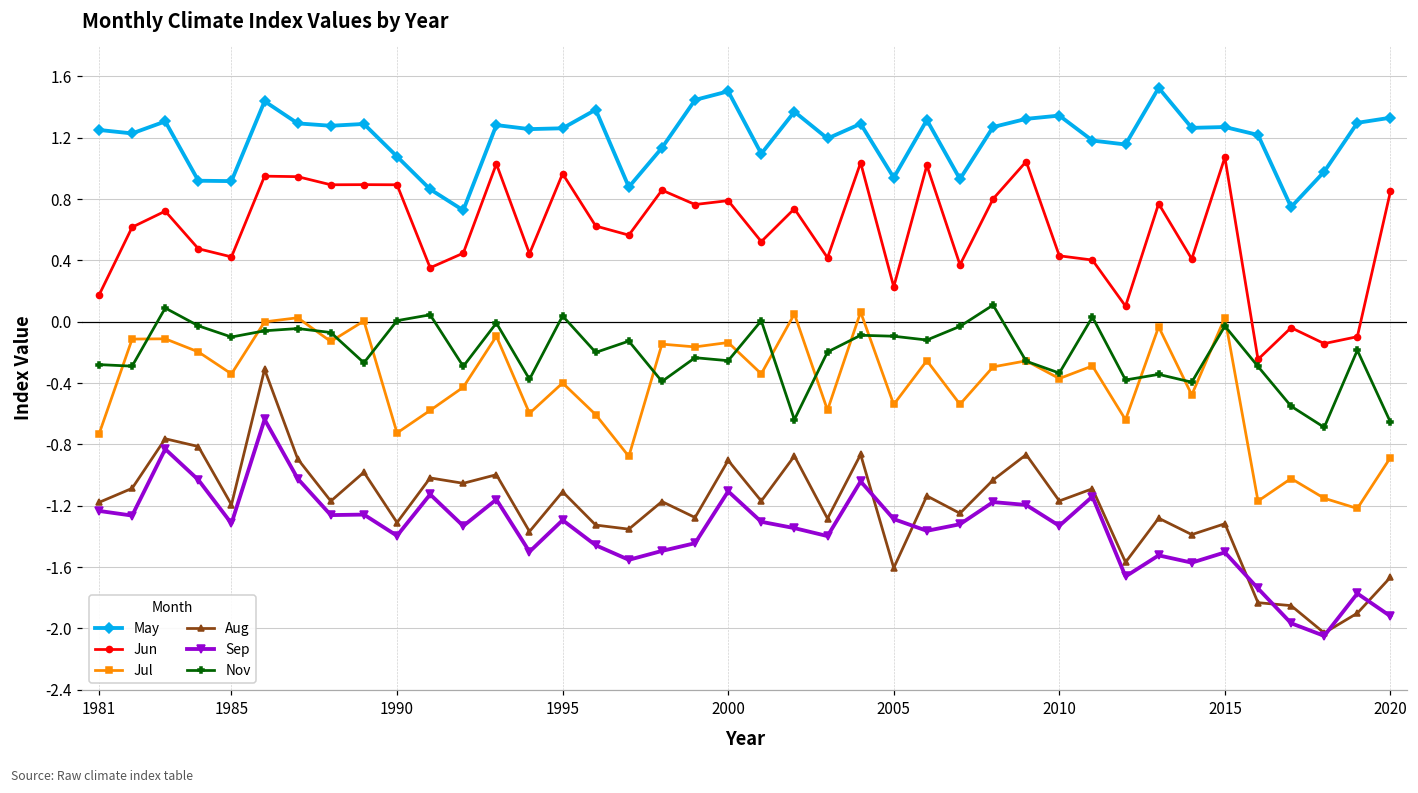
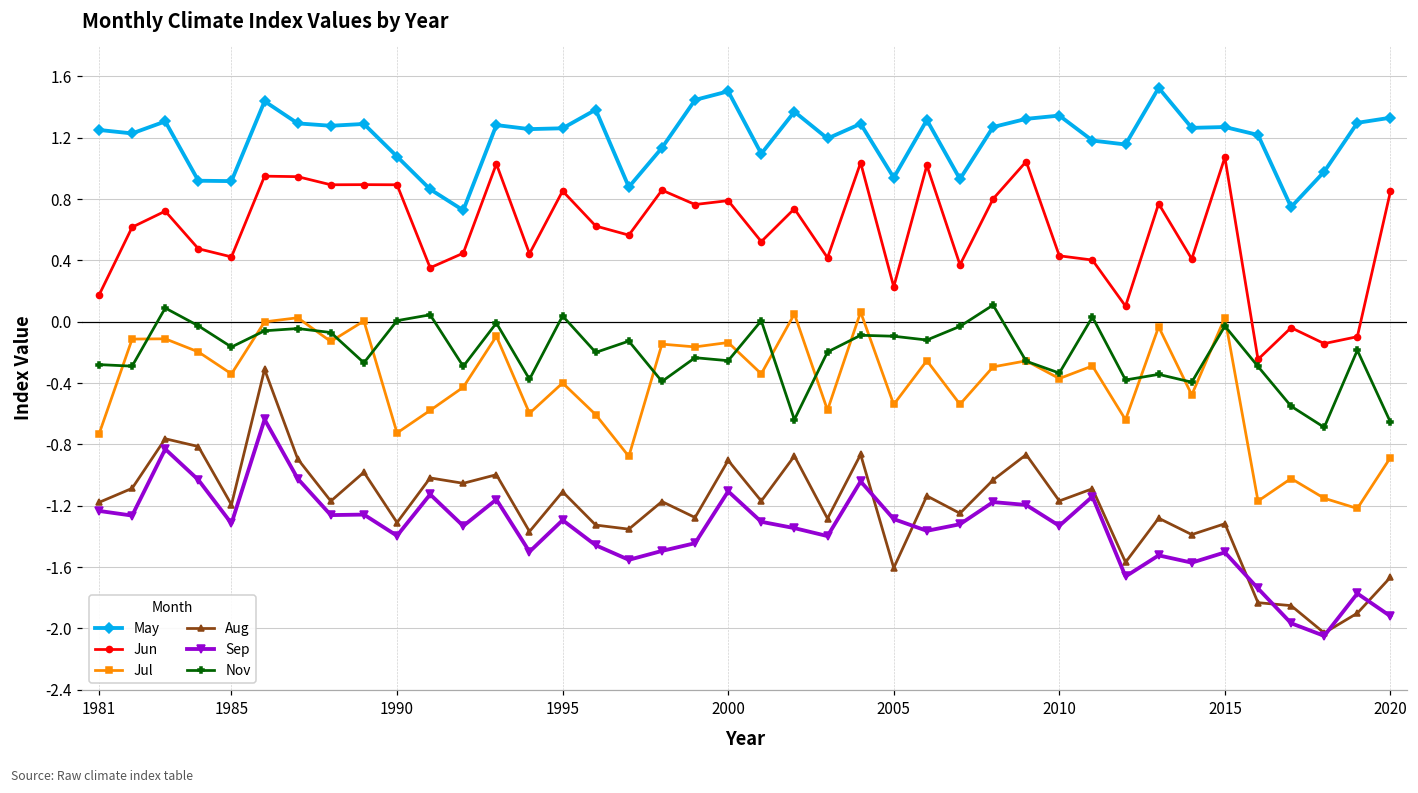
Nov, 1985: -0.10 -> -0.16
Jun, 1995: 0.97 -> 0.85
